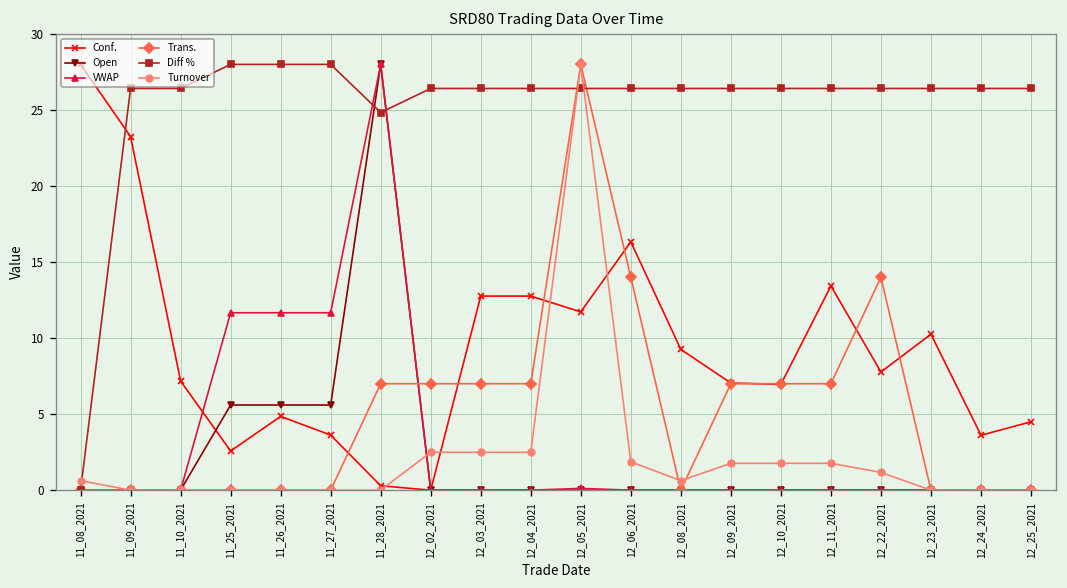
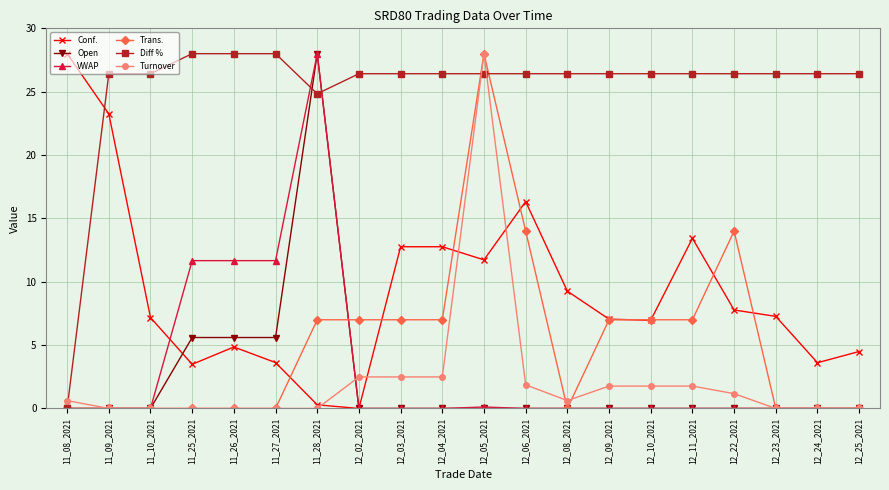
Conf., 11_25_2021: 2.6 -> 3.5
Conf., 12_23_2021: 10.3 -> 7.3
